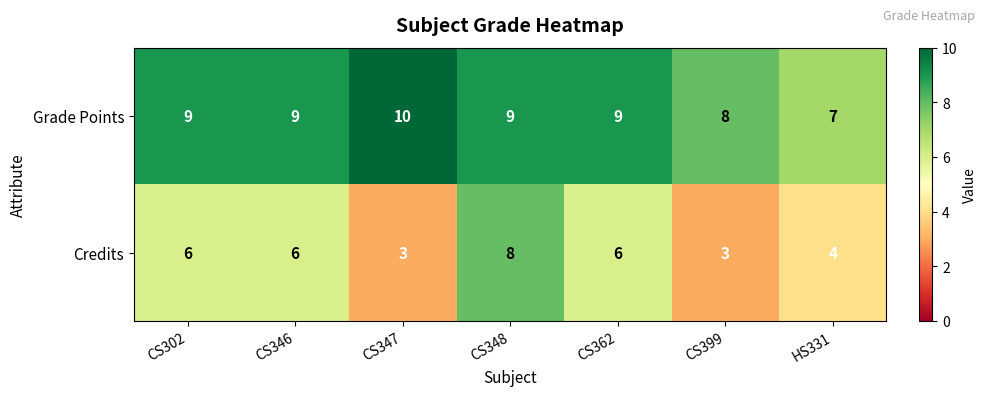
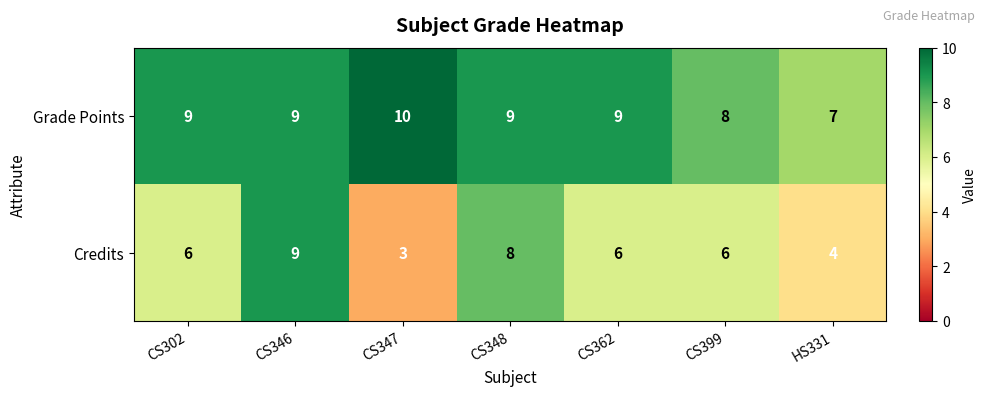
Credits, CS346: 6 -> 9
Credits, CS399: 3 -> 6
